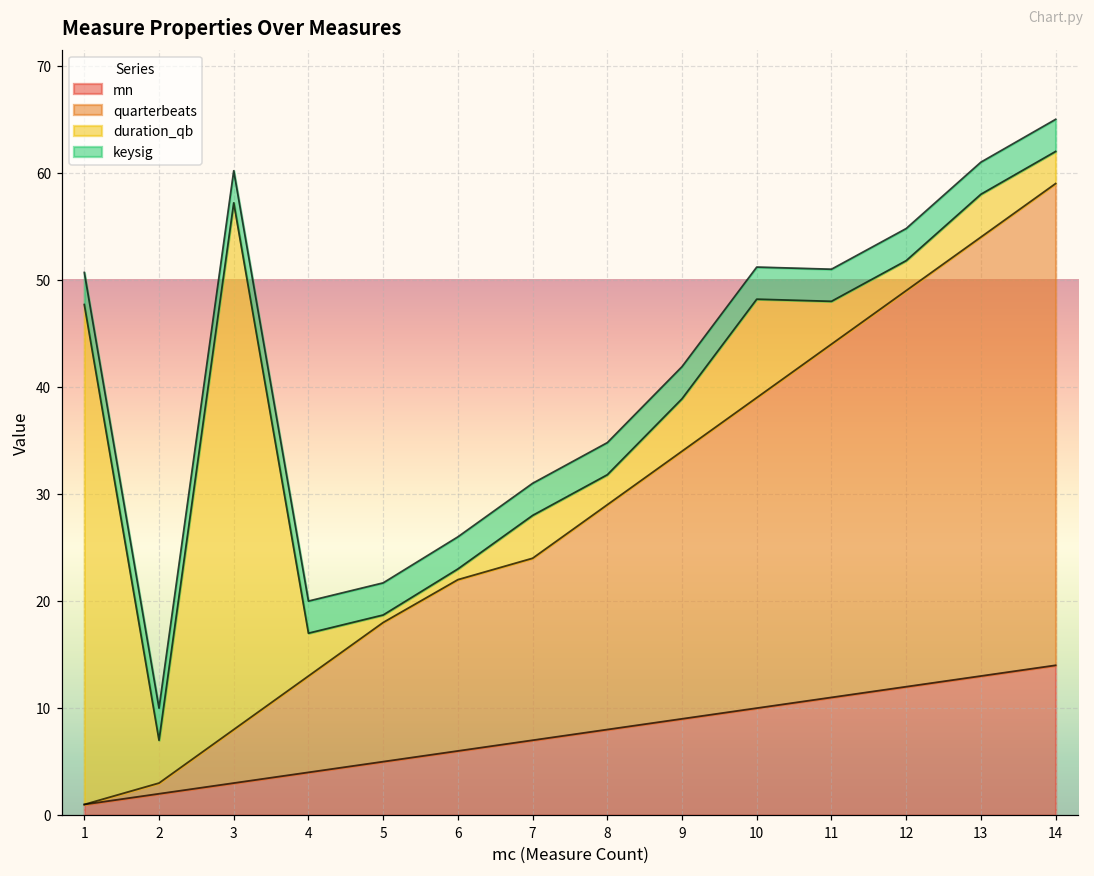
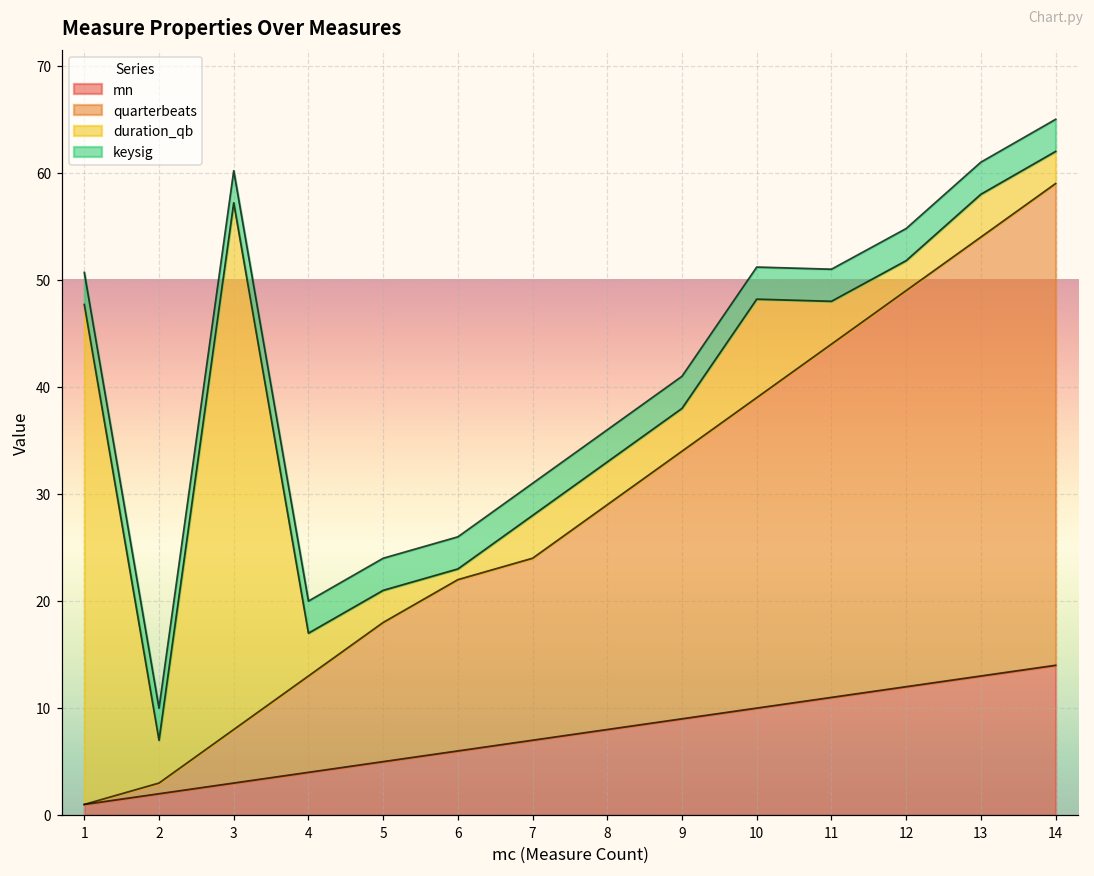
duration_qb, 5: 1 -> 3
duration_qb, 8: 3 -> 4
duration_qb, 9: 5 -> 4
